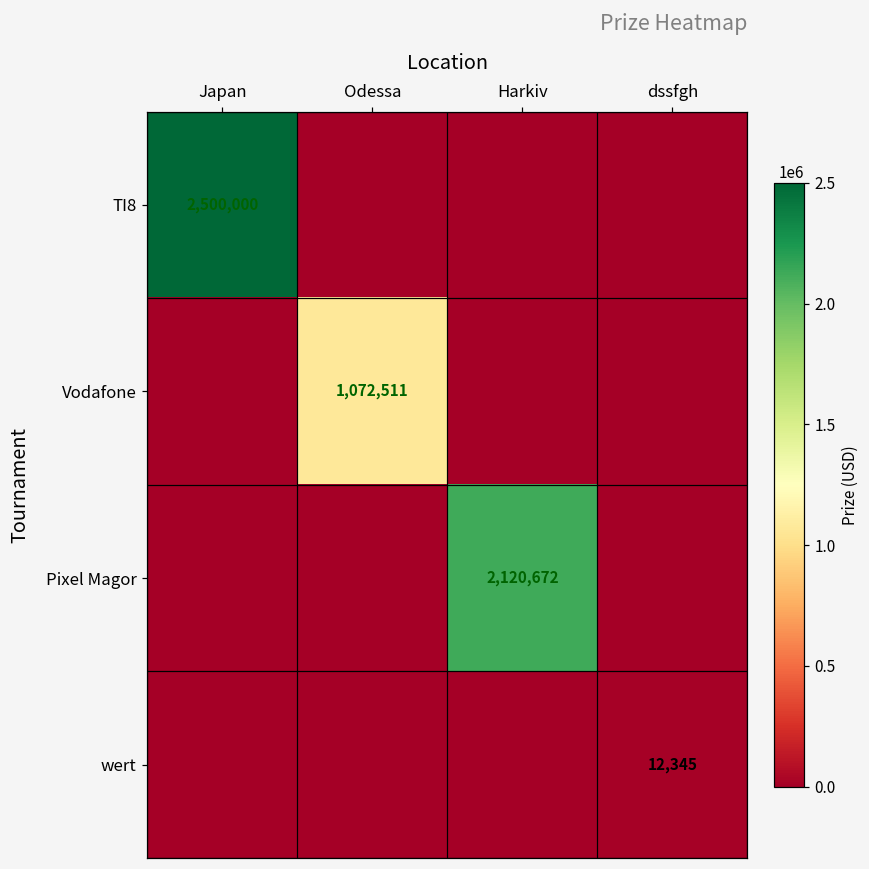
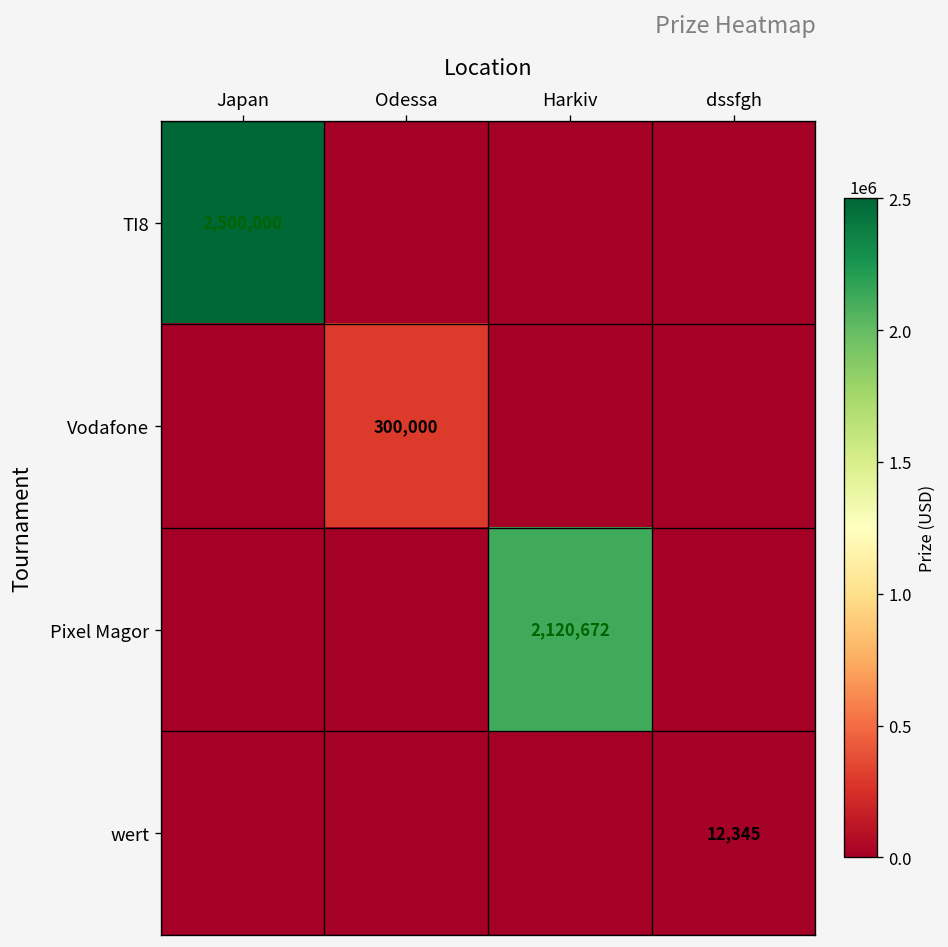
Vodafone, Odessa: 1,072,511 -> 300,000
